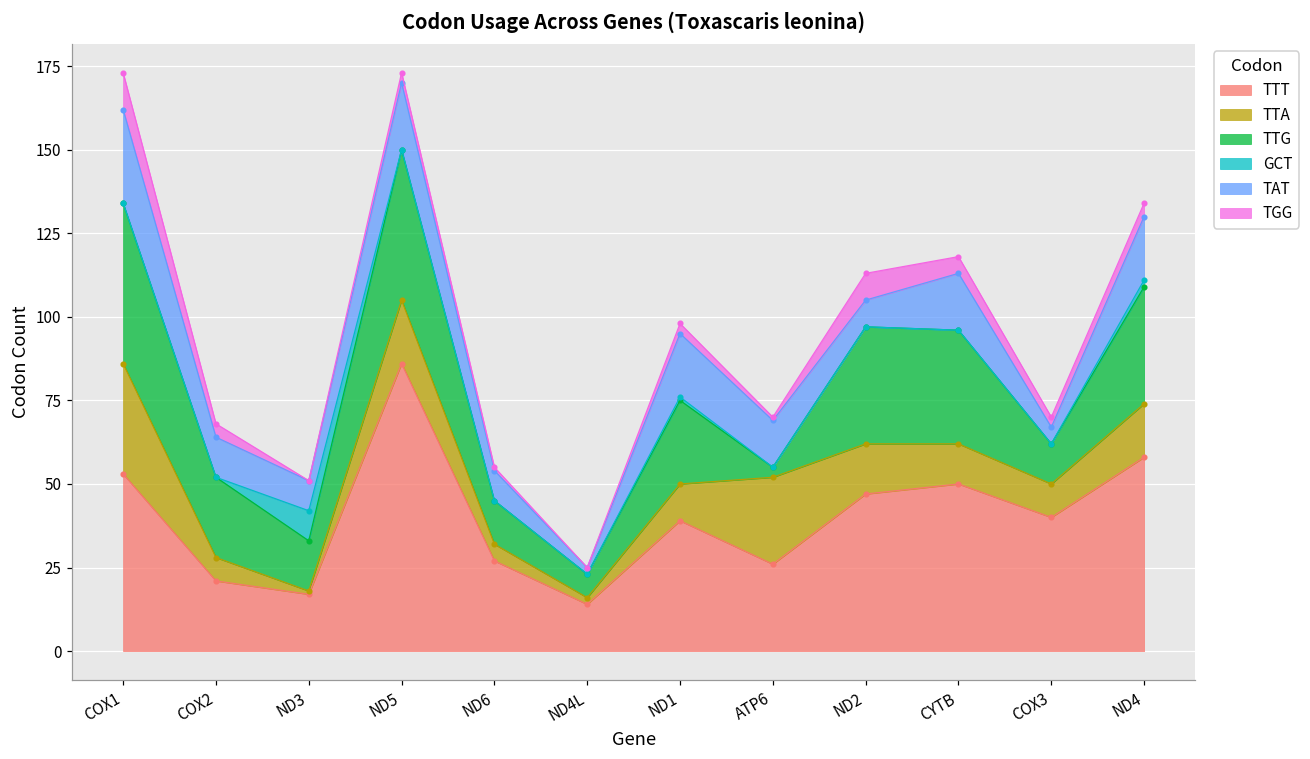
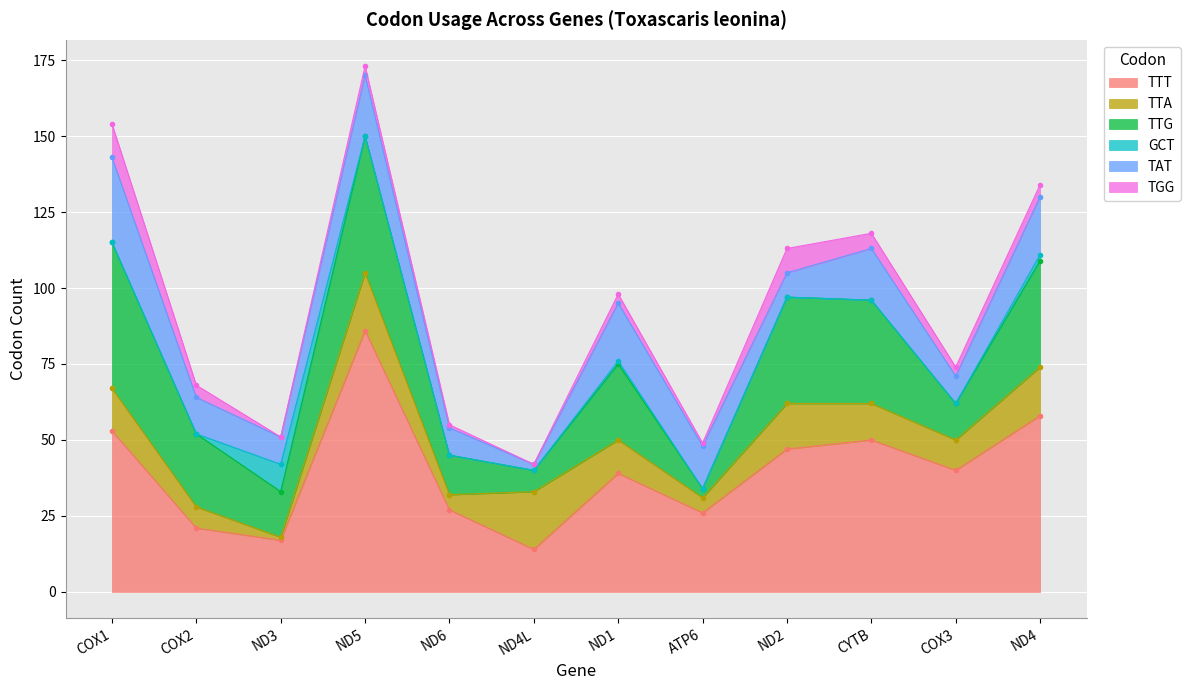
TTA, COX1: 33 -> 14
TTA, ND4L: 2 -> 19
TTA, ATP6: 26 -> 5
TAT, COX3: 5 -> 9
